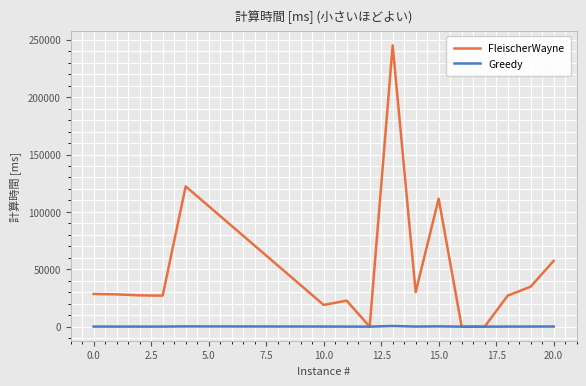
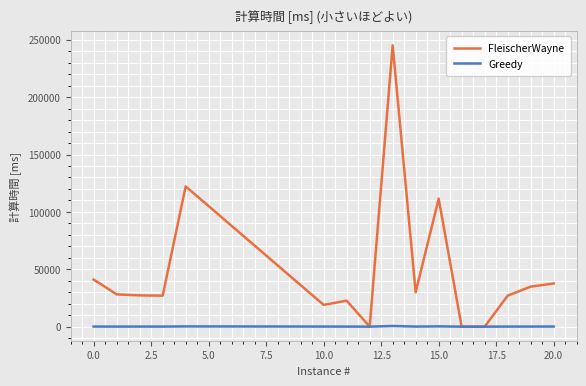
FleischerWayne, 0.0: 28000 -> 41000
FleischerWayne, 20.0: 57000 -> 38000
